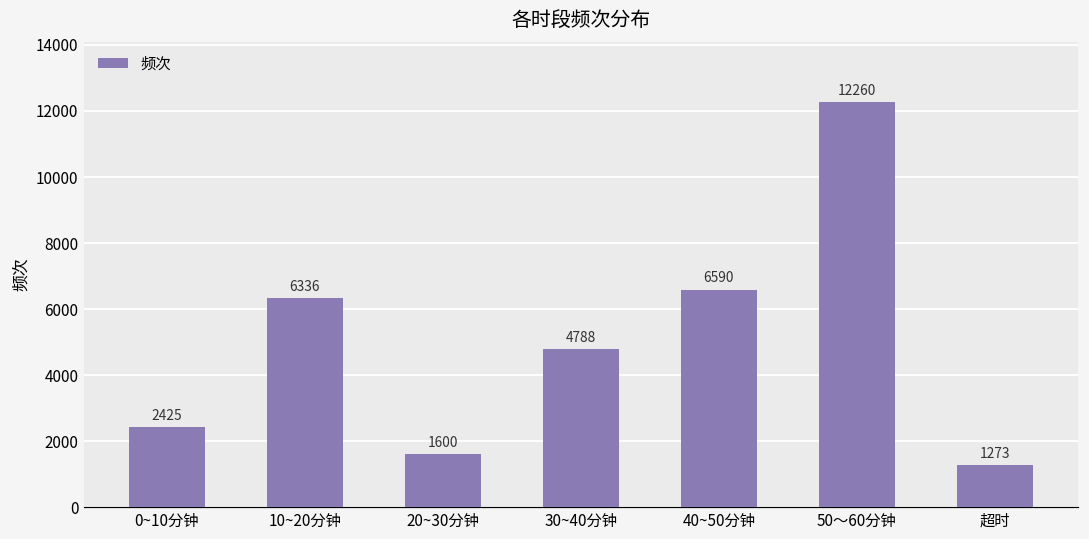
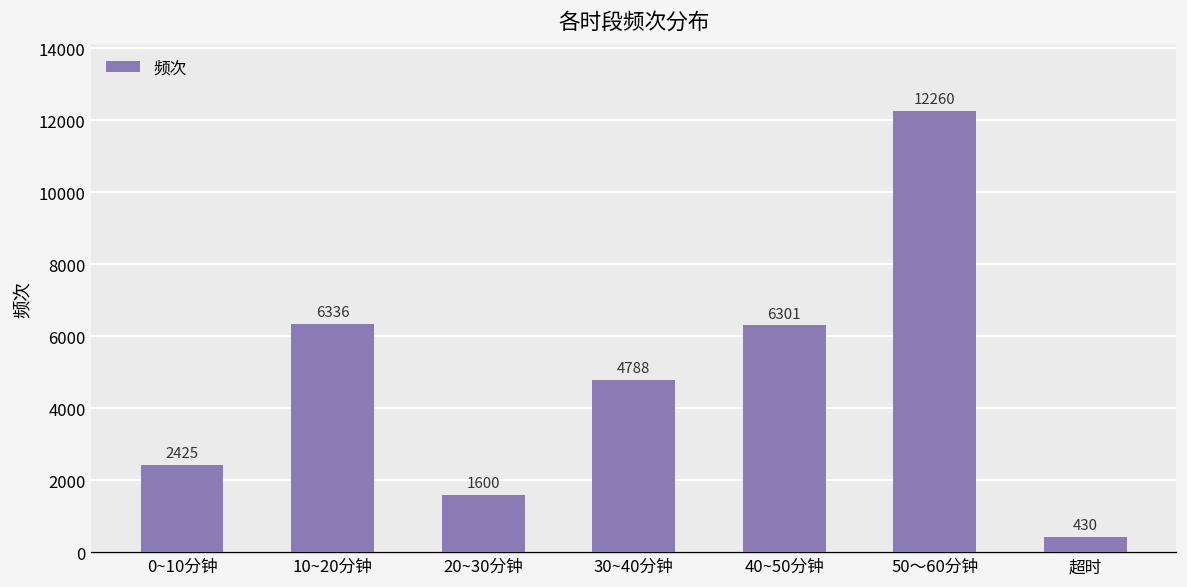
40~50分钟: 6590 -> 6301
超时: 1273 -> 430
